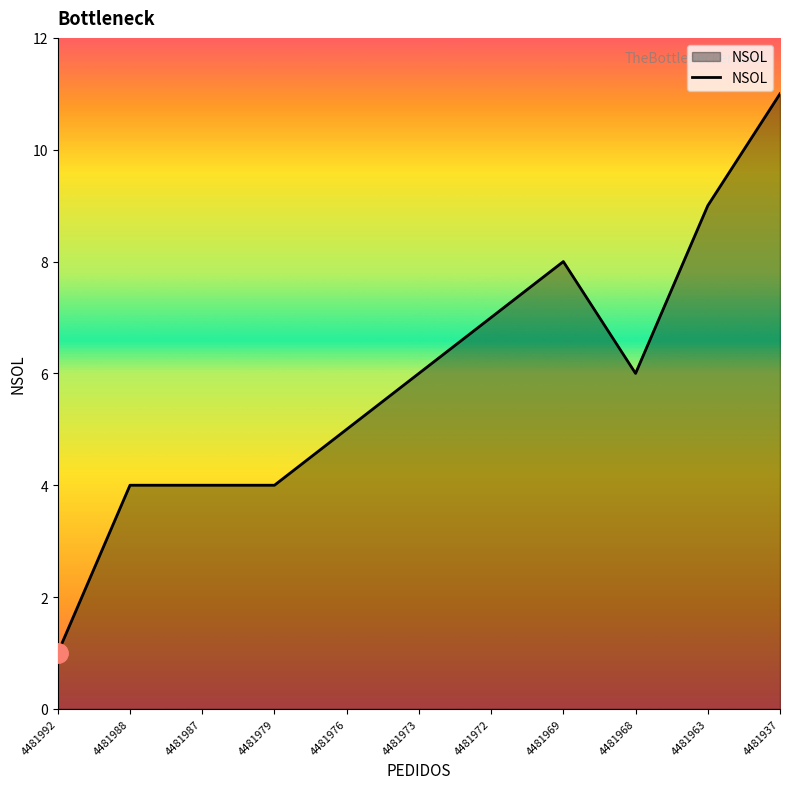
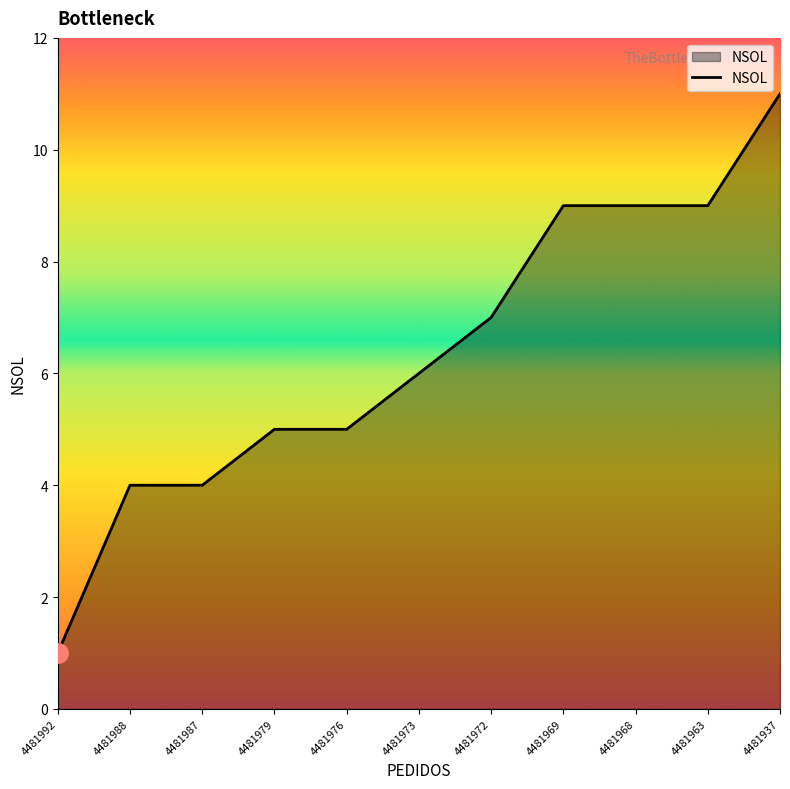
NSOL, 4481979: 4 -> 5
NSOL, 4481969: 8 -> 9
NSOL, 4481968: 6 -> 9
